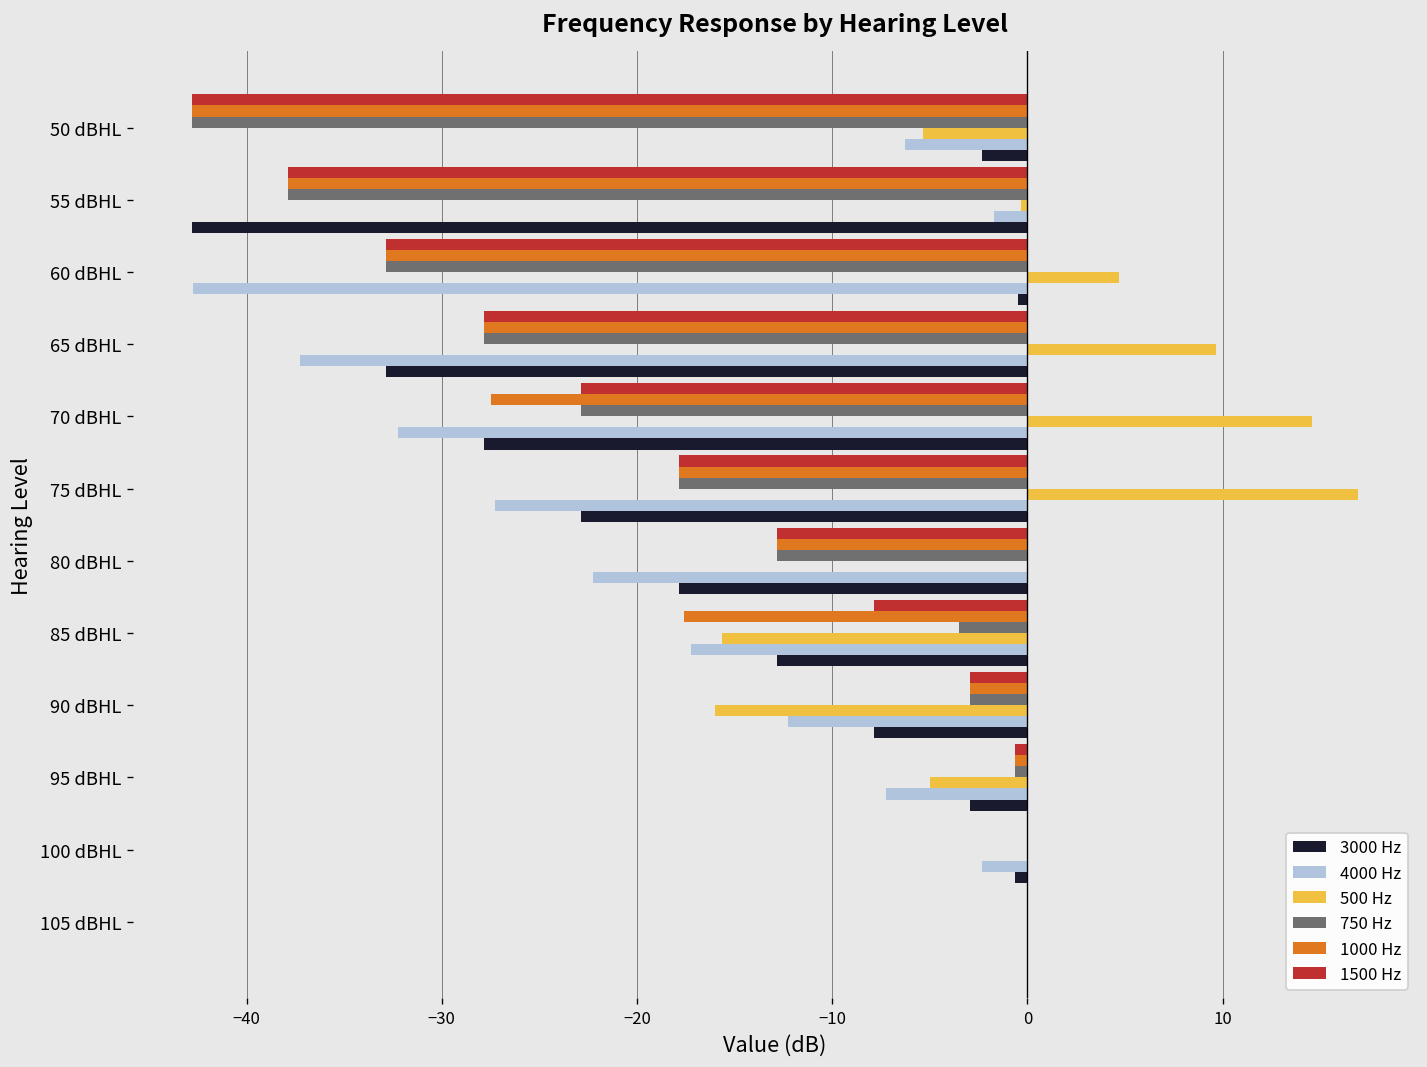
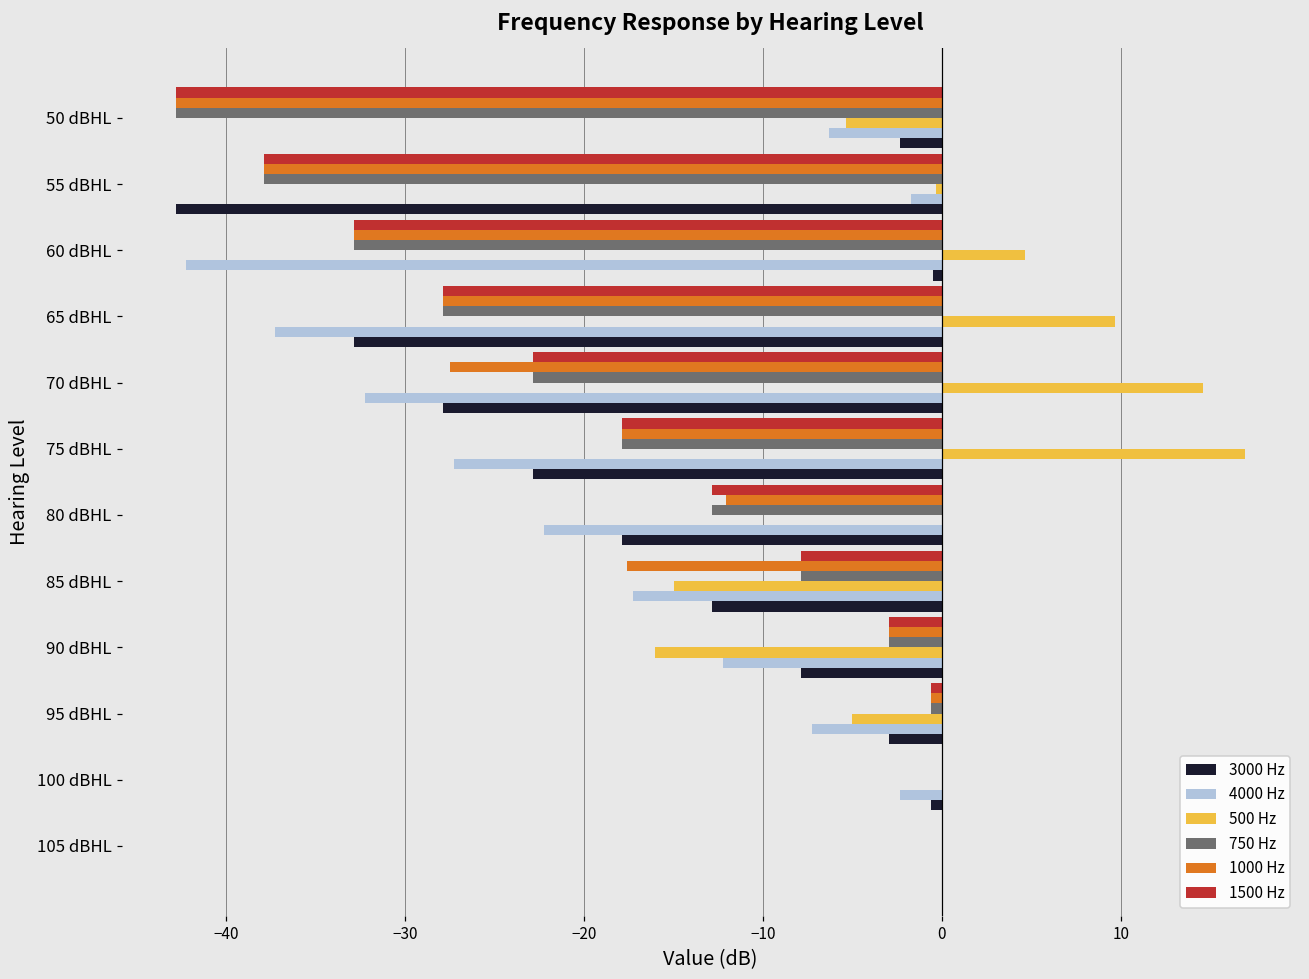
4000 Hz, 60 dBHL: -42.7 -> -42.2
1000 Hz, 80 dBHL: -12.9 -> -12.1
750 Hz, 85 dBHL: -3.5 -> -7.9
500 Hz, 85 dBHL: -15.6 -> -15.0
